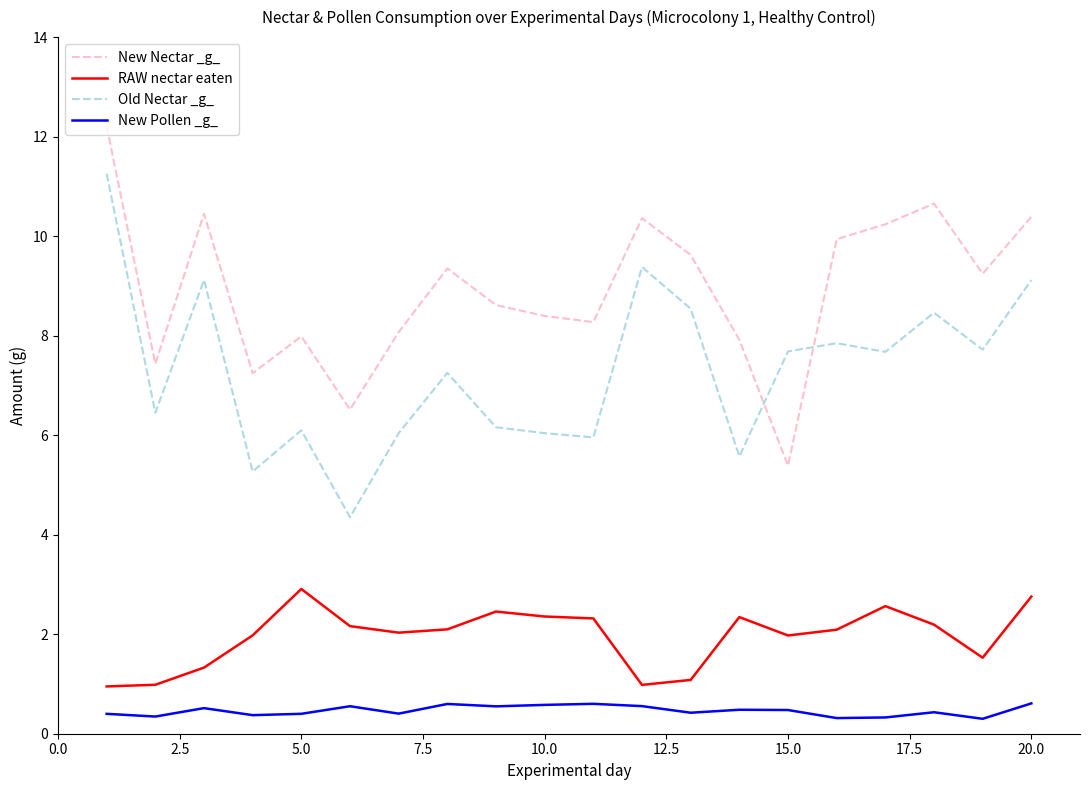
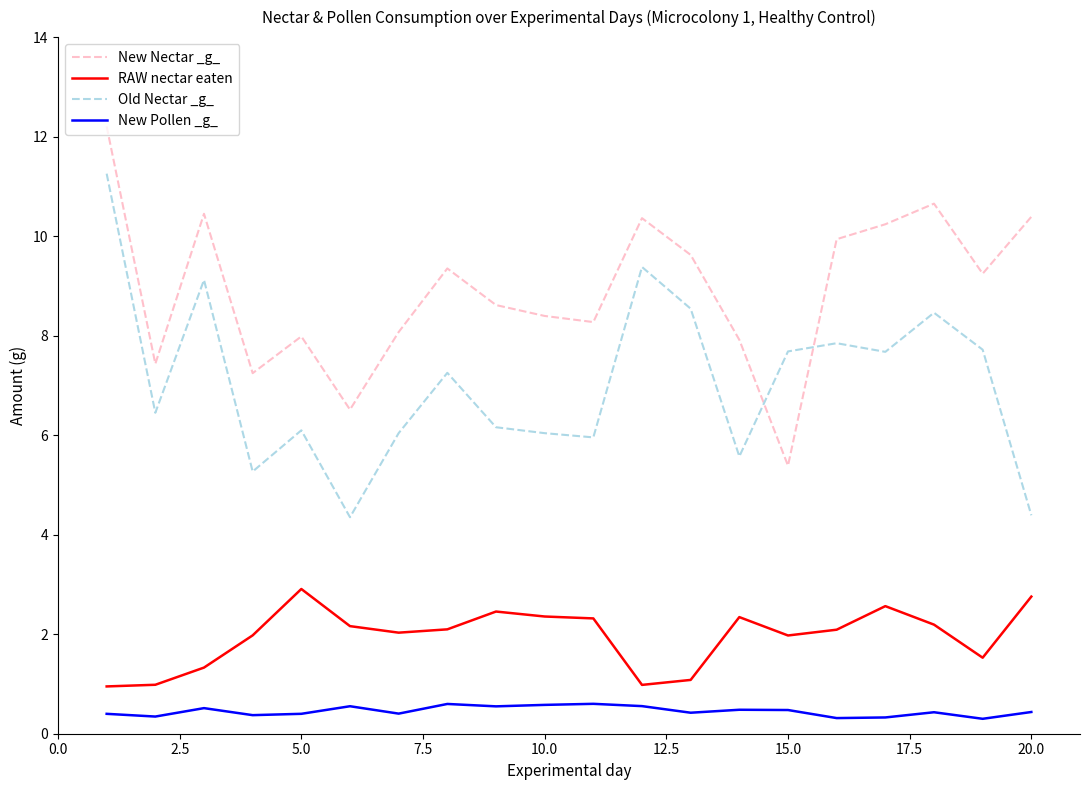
Old Nectar _g_, 20.0: 9.1 -> 4.4
New Pollen _g_, 20.0: 0.6 -> 0.4
